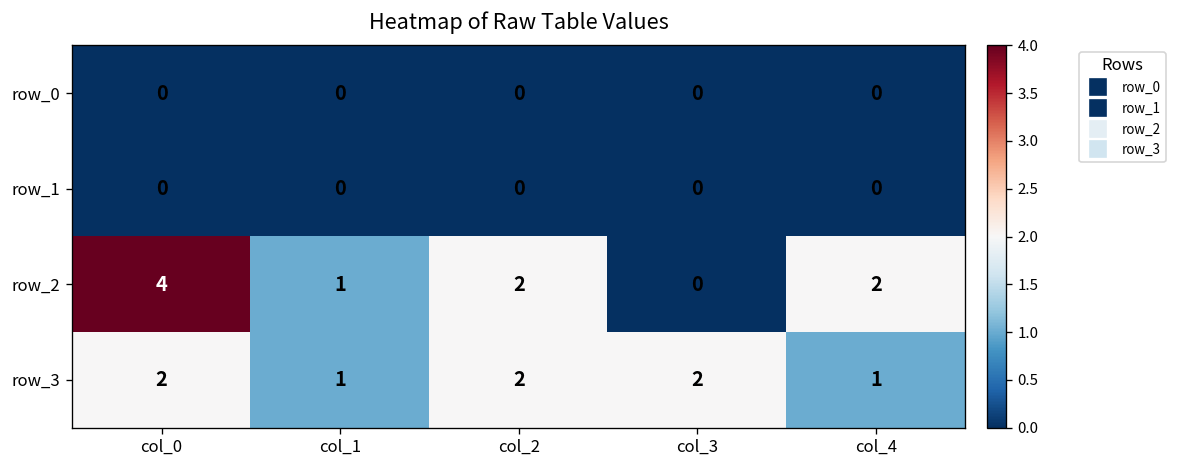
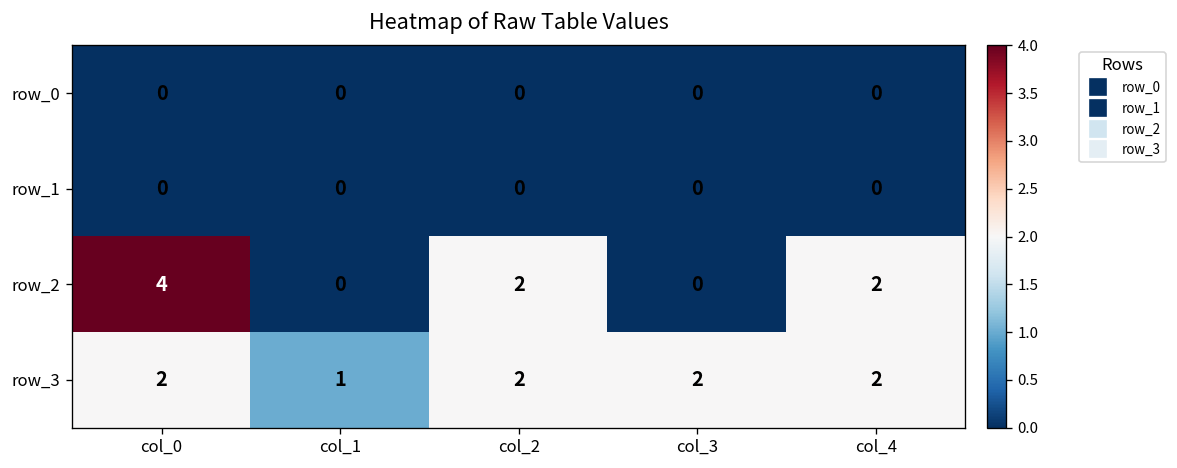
row_2, col_1: 1 -> 0
row_3, col_4: 1 -> 2
